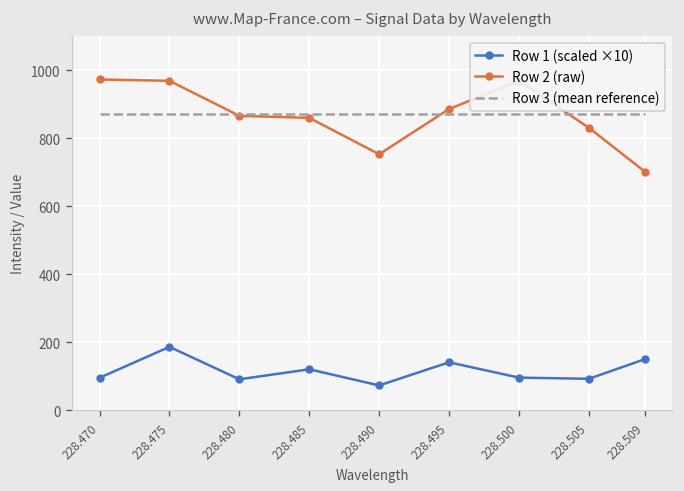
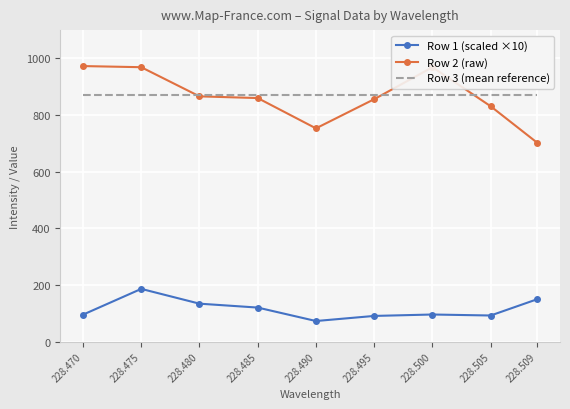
Row 1 (scaled ×10), 228.480: 90 -> 130
Row 1 (scaled ×10), 228.495: 140 -> 90
Row 2 (raw), 228.495: 890 -> 860
